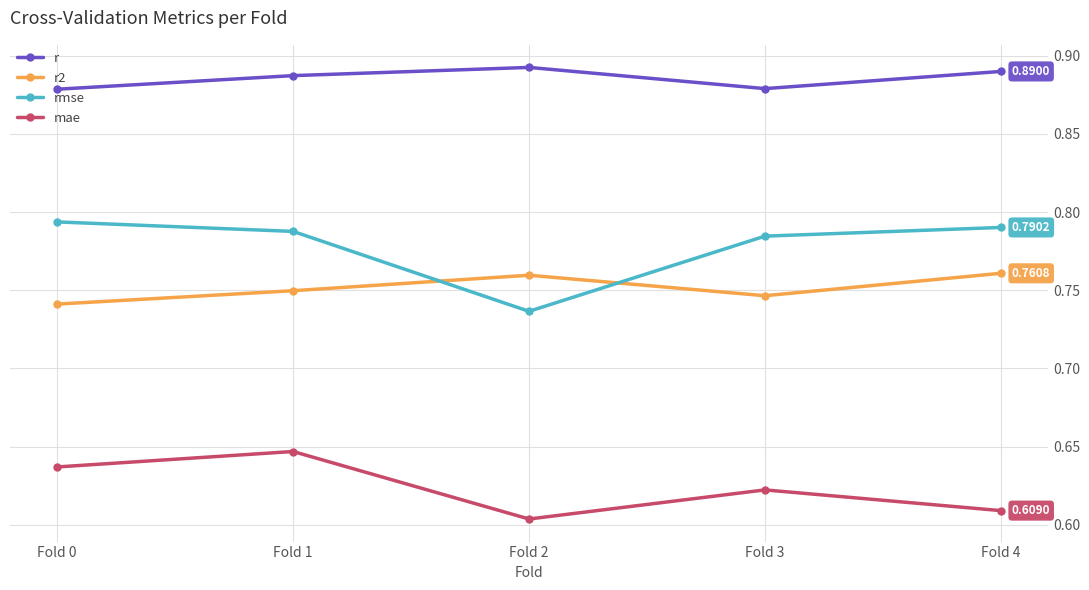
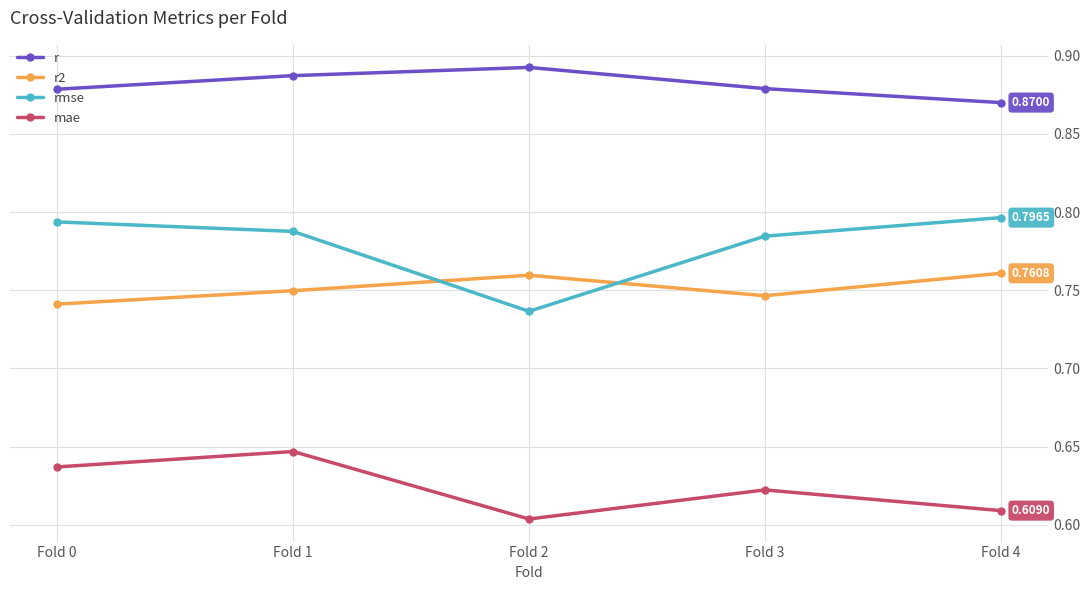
r, Fold 4: 0.8900 -> 0.8700
rmse, Fold 4: 0.7902 -> 0.7965
